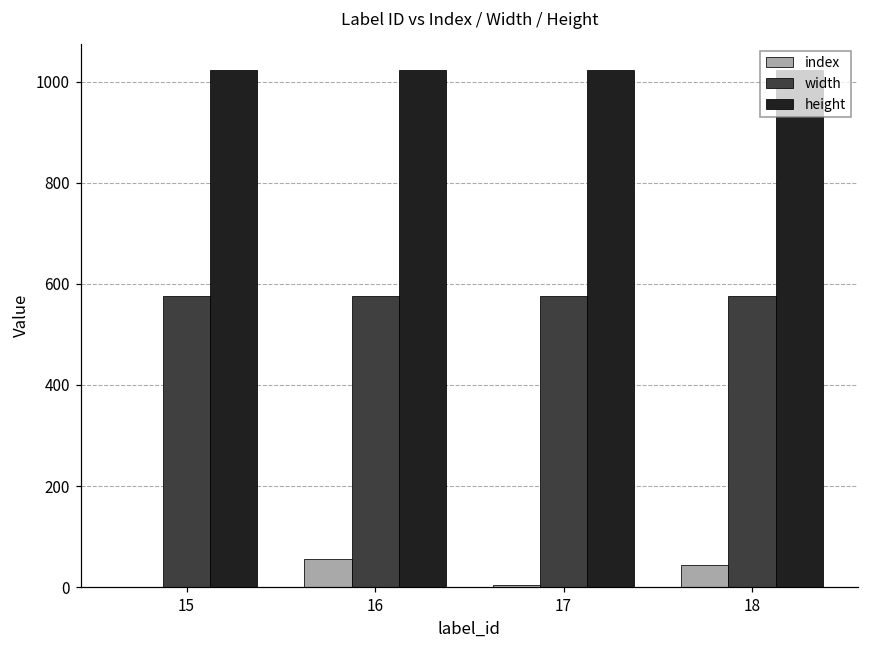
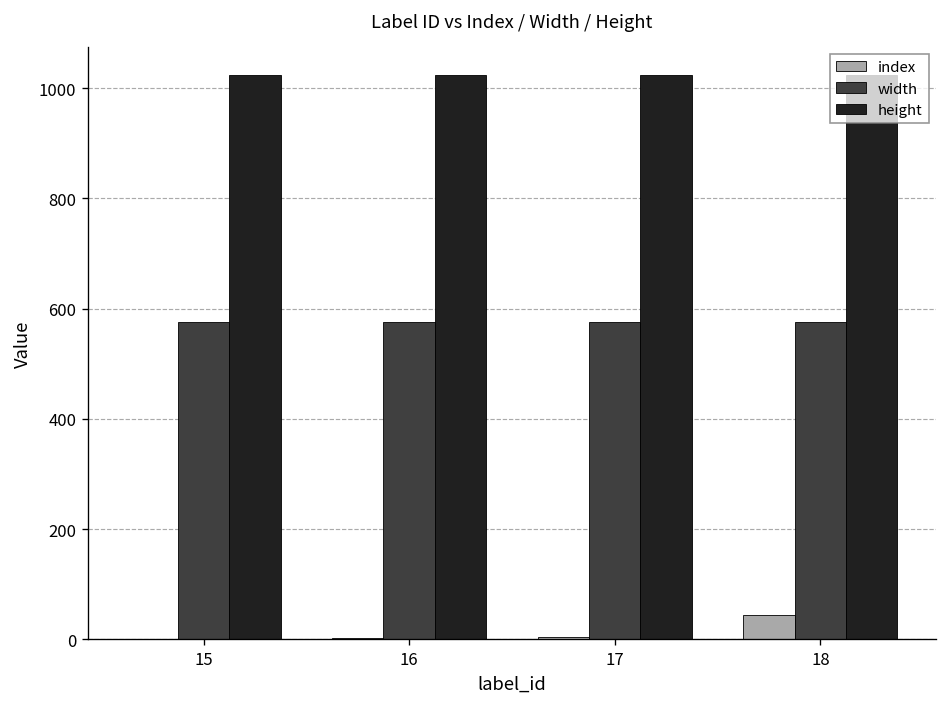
index, 16: 60 -> 0
